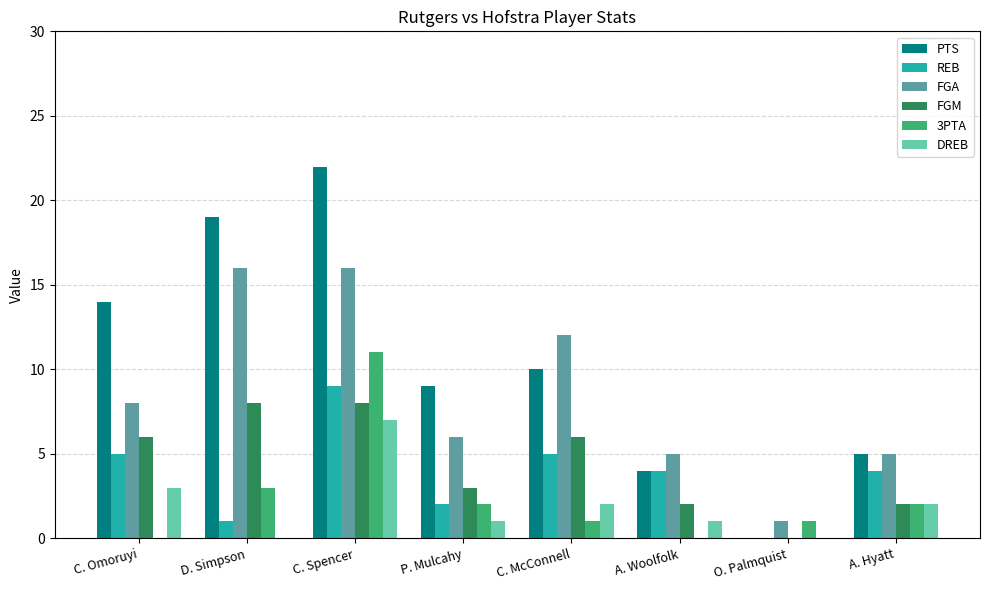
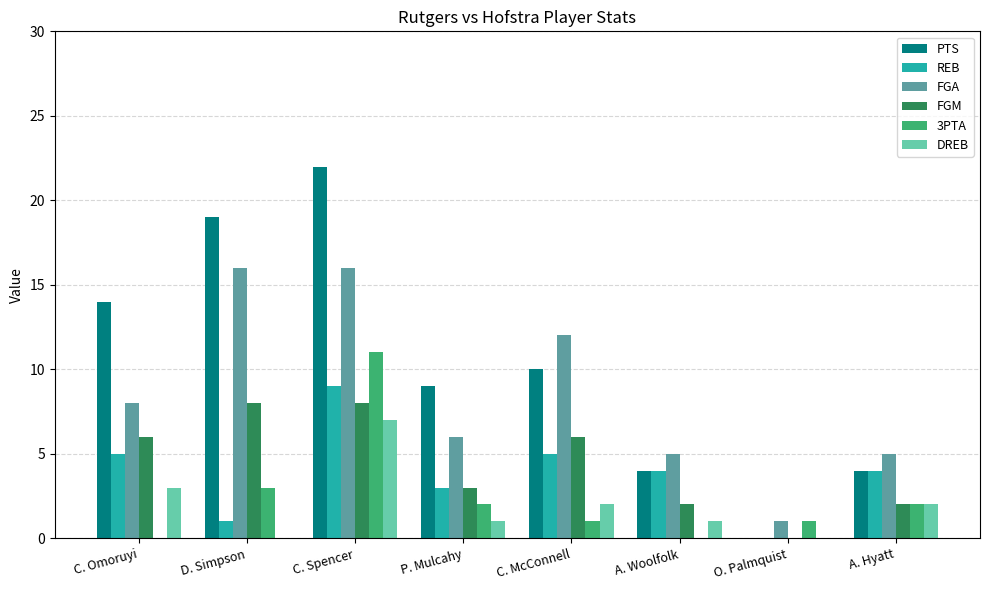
REB, P. Mulcahy: 2 -> 3
PTS, A. Hyatt: 5 -> 4
